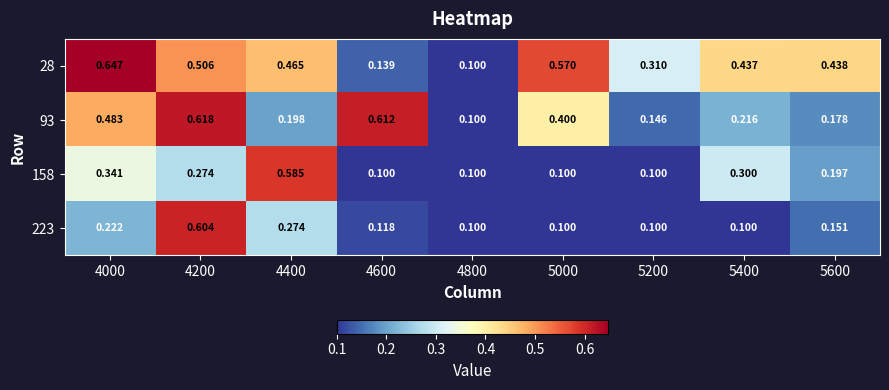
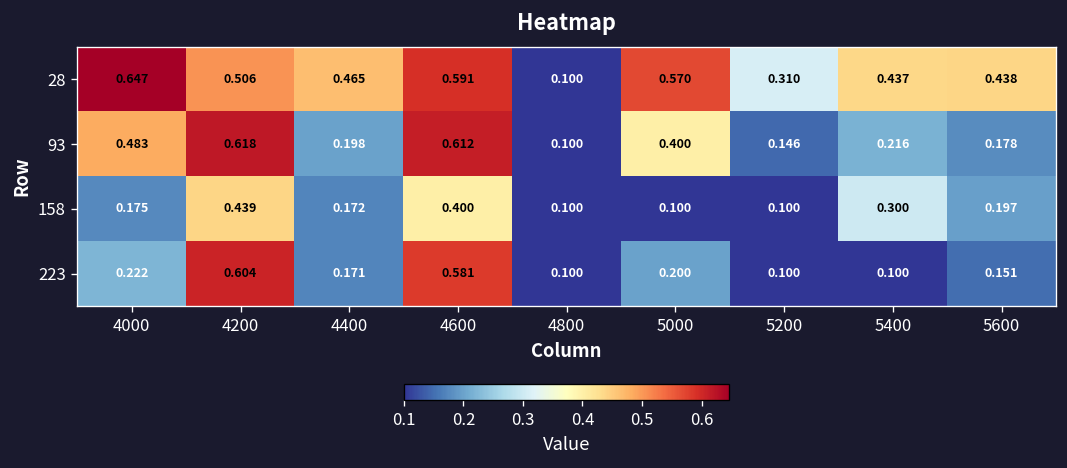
28, 4600: 0.139 -> 0.591
158, 4000: 0.341 -> 0.175
158, 4200: 0.274 -> 0.439
158, 4400: 0.585 -> 0.172
158, 4600: 0.100 -> 0.400
223, 4400: 0.274 -> 0.171
223, 4600: 0.118 -> 0.581
223, 5000: 0.100 -> 0.200
